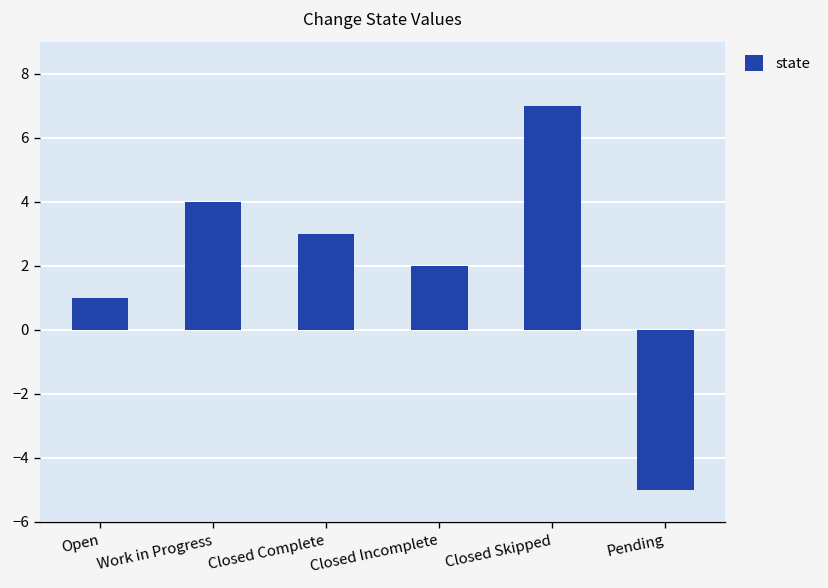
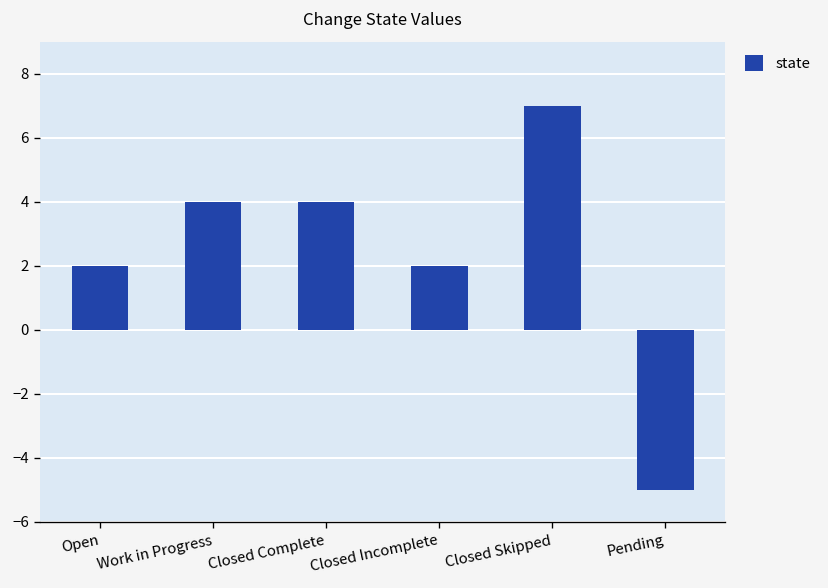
Open: 1 -> 2
Closed Complete: 3 -> 4
